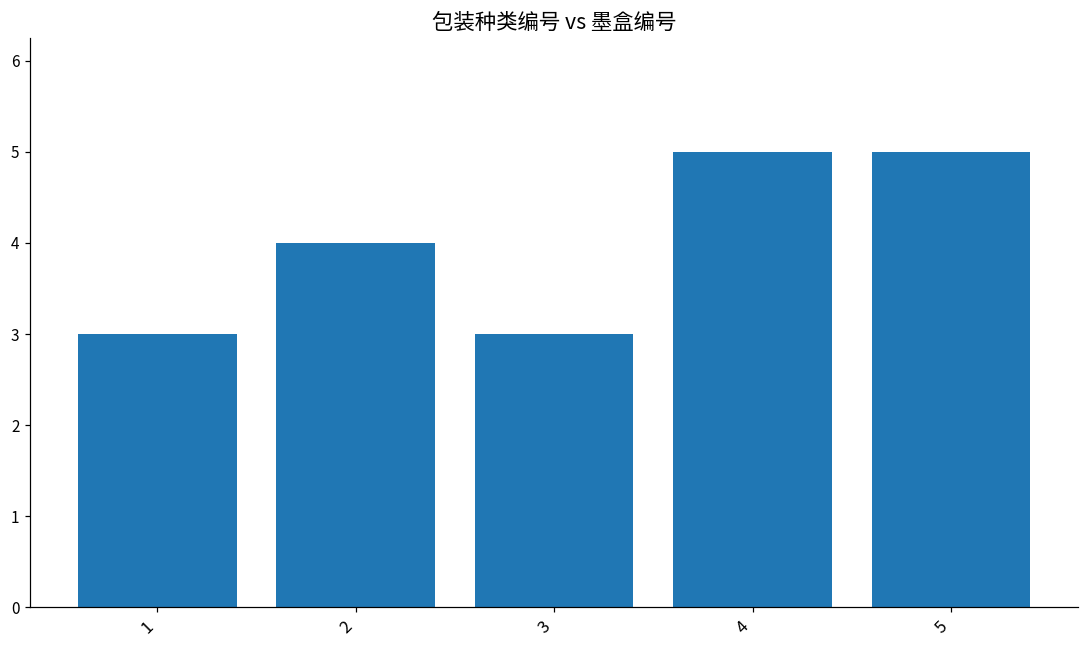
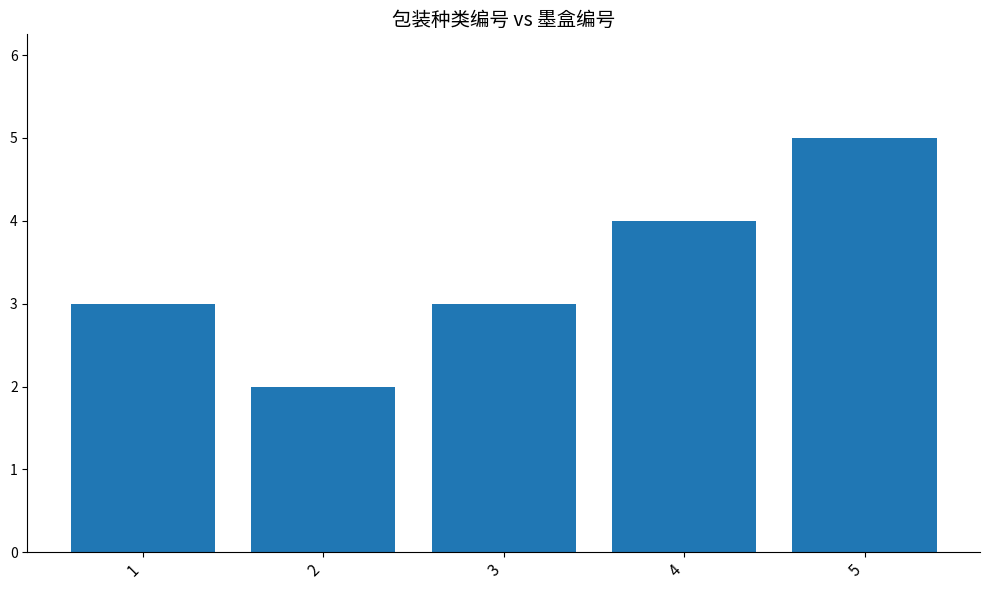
2: 4 -> 2
4: 5 -> 4
